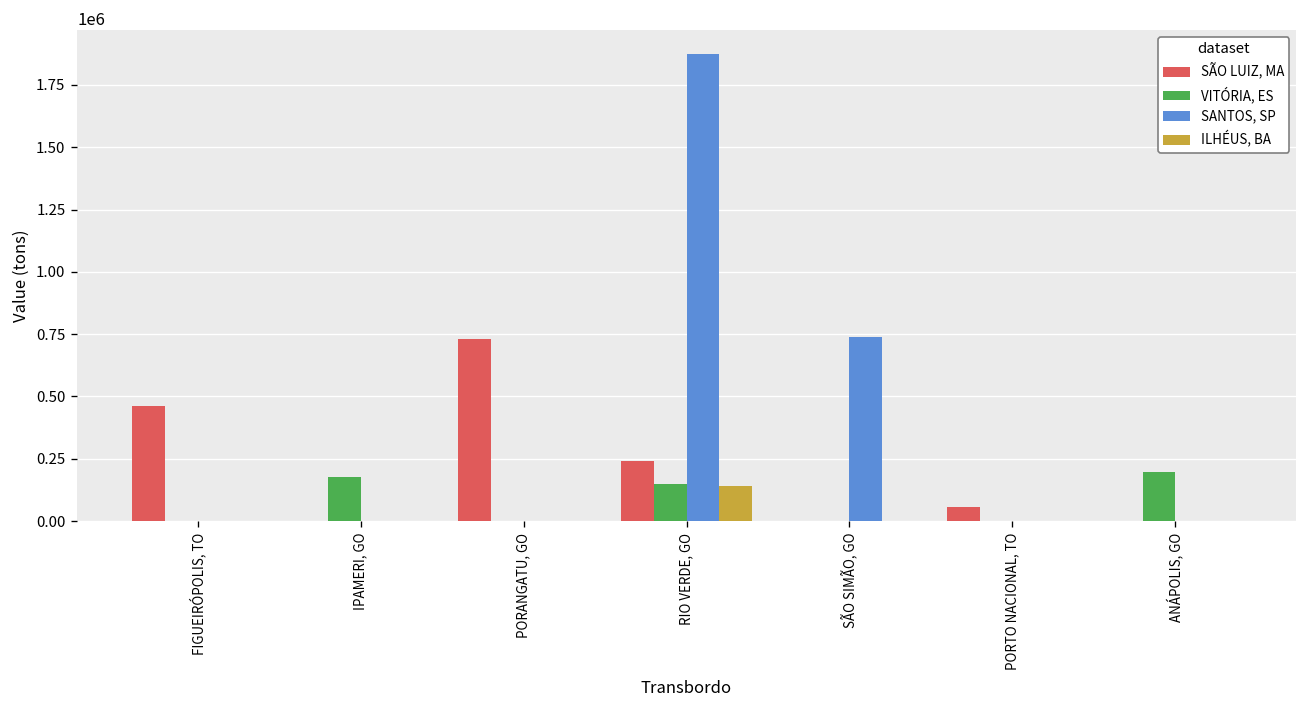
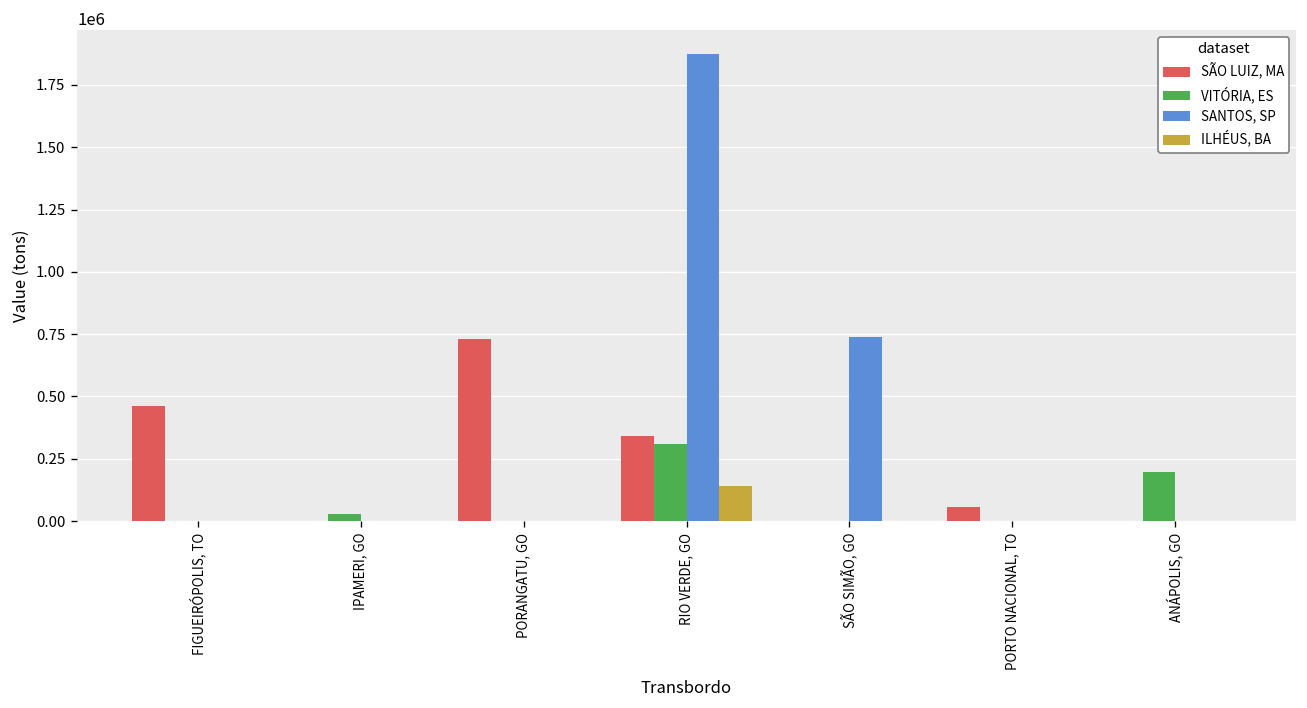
VITÓRIA, ES, IPAMERI, GO: 180000 -> 30000
SÃO LUIZ, MA, RIO VERDE, GO: 240000 -> 340000
VITÓRIA, ES, RIO VERDE, GO: 150000 -> 310000
